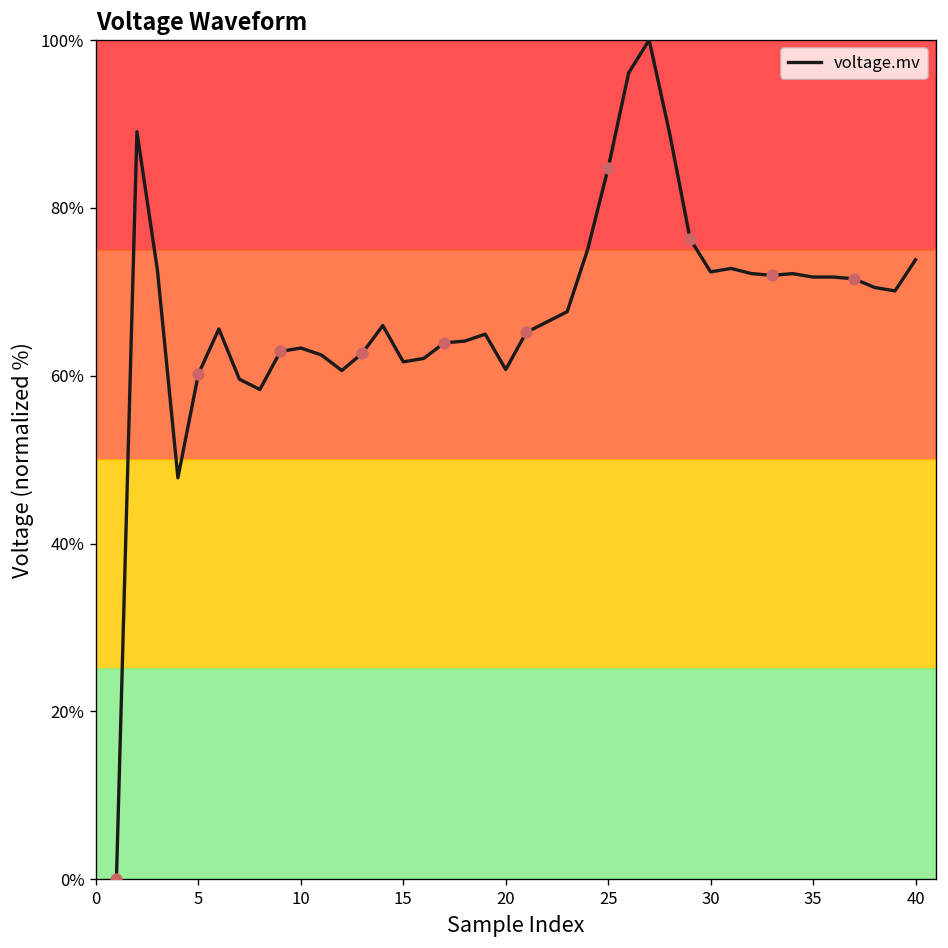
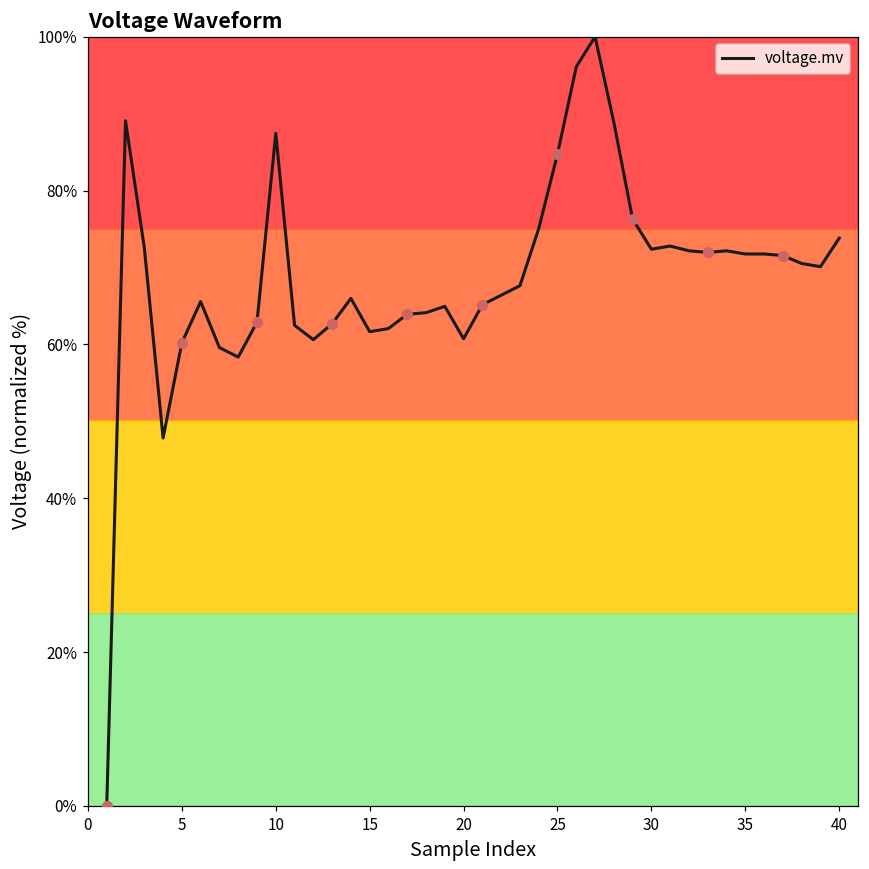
voltage.mv, 10: 63% -> 87%
